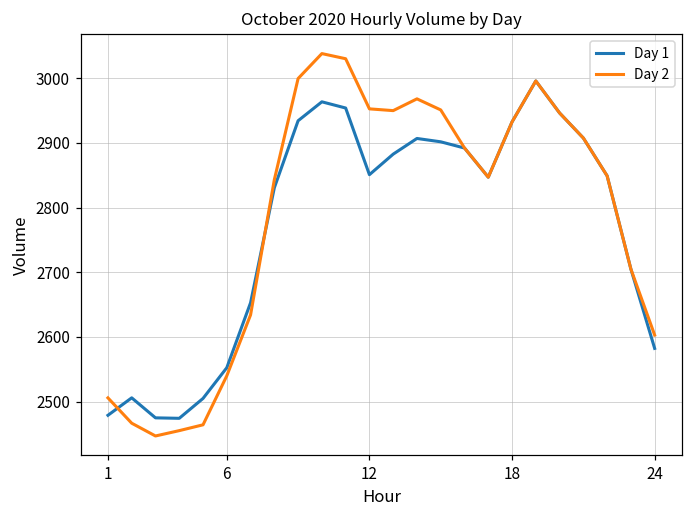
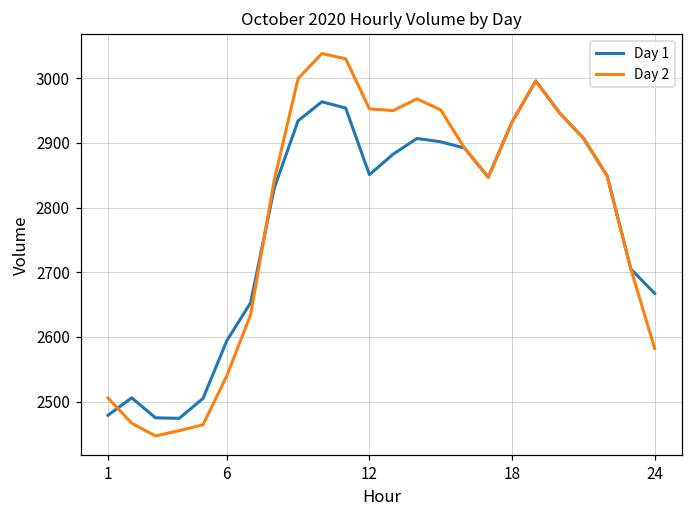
Day 1, 6: 2550 -> 2590
Day 1, 24: 2580 -> 2670
Day 2, 24: 2600 -> 2580
